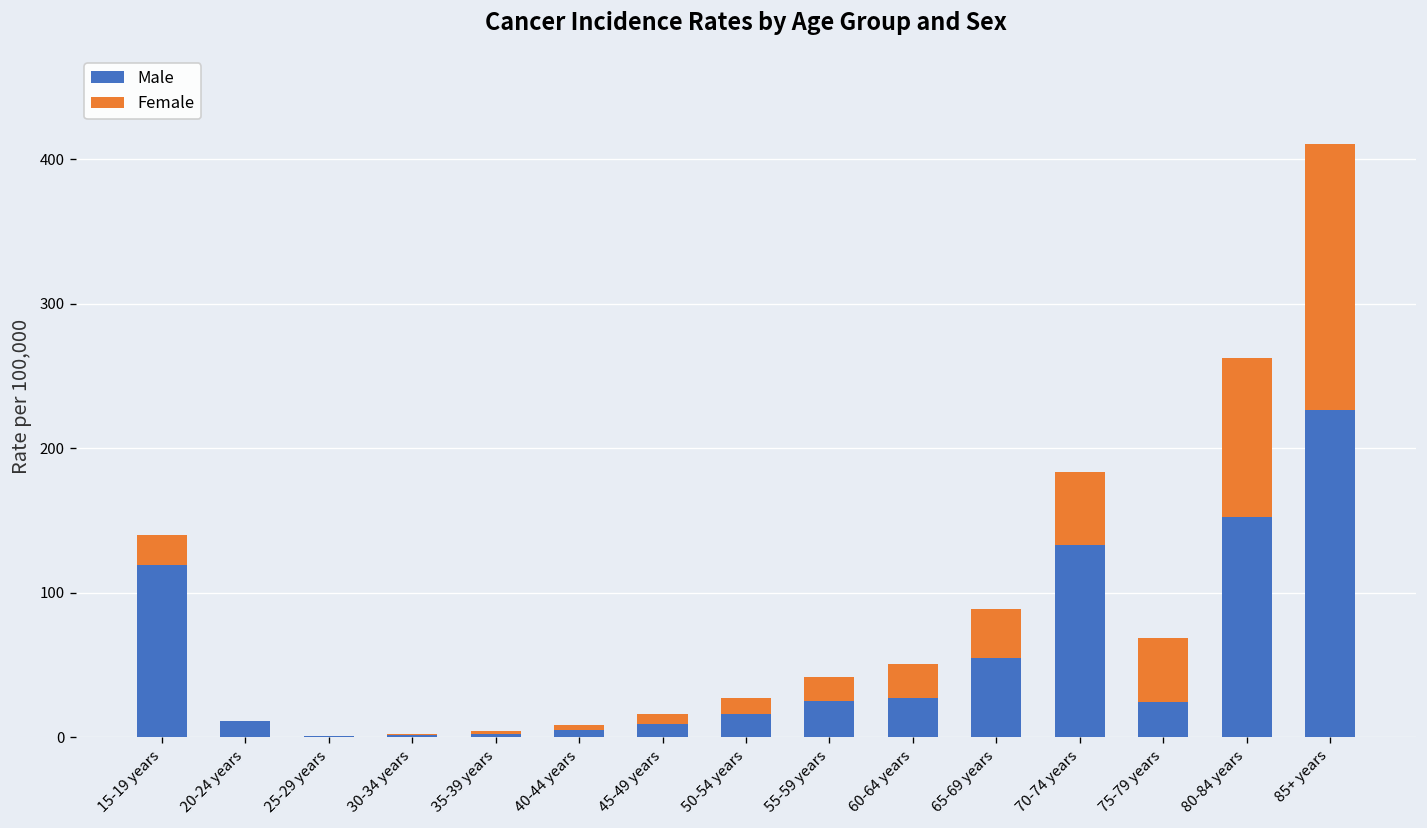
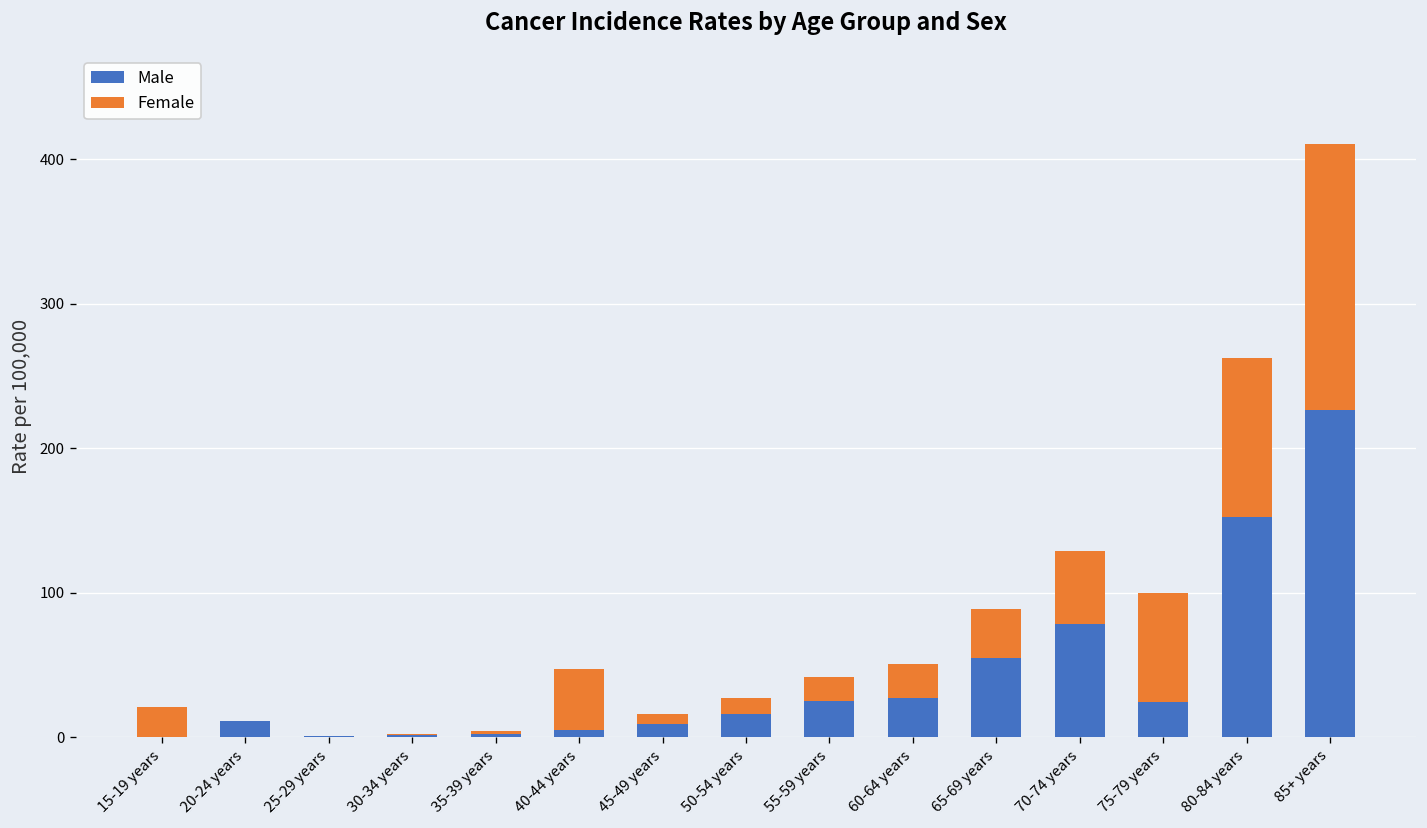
Male, 15-19 years: 119 -> 0
Female, 40-44 years: 4 -> 43
Male, 70-74 years: 133 -> 78
Female, 75-79 years: 44 -> 75
